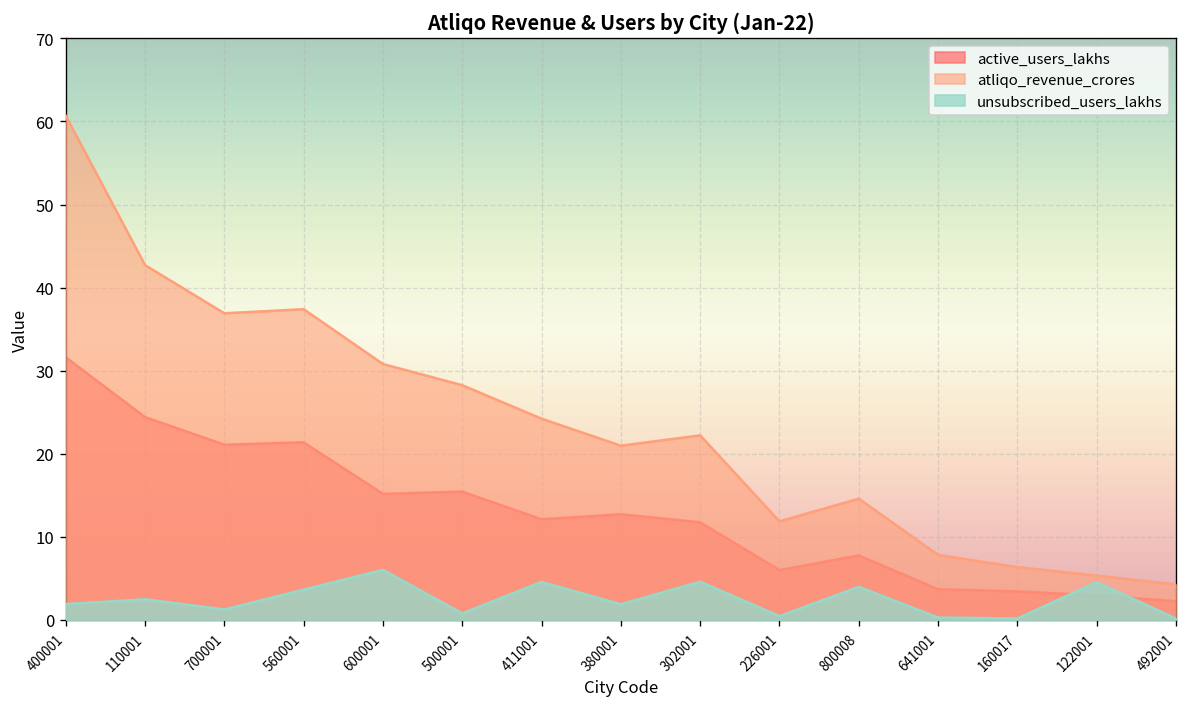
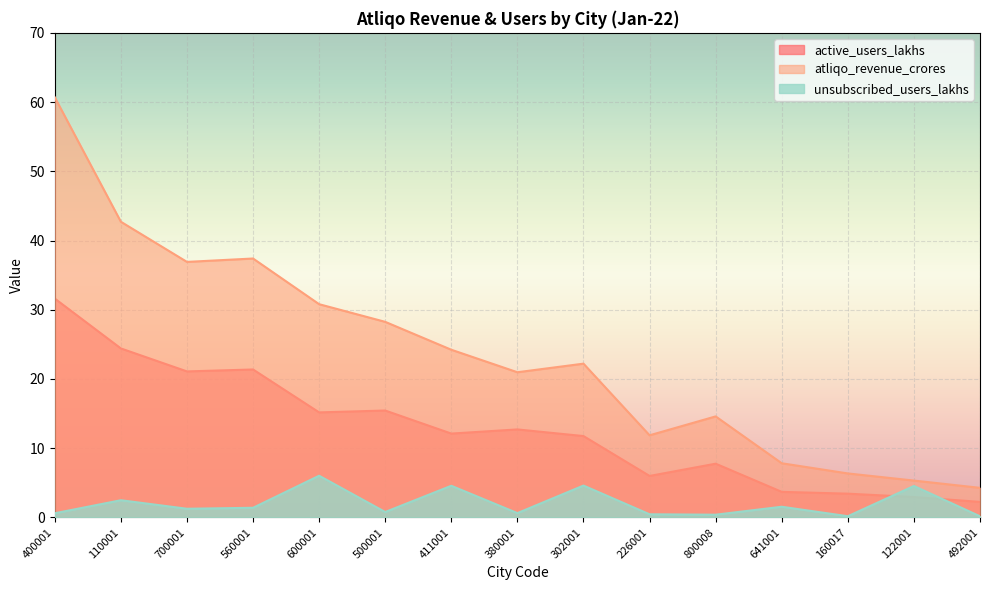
unsubscribed_users_lakhs, 400001: 2 -> 1
unsubscribed_users_lakhs, 560001: 4 -> 1
unsubscribed_users_lakhs, 380001: 2 -> 1
unsubscribed_users_lakhs, 800008: 4 -> 0
unsubscribed_users_lakhs, 641001: 0 -> 2
